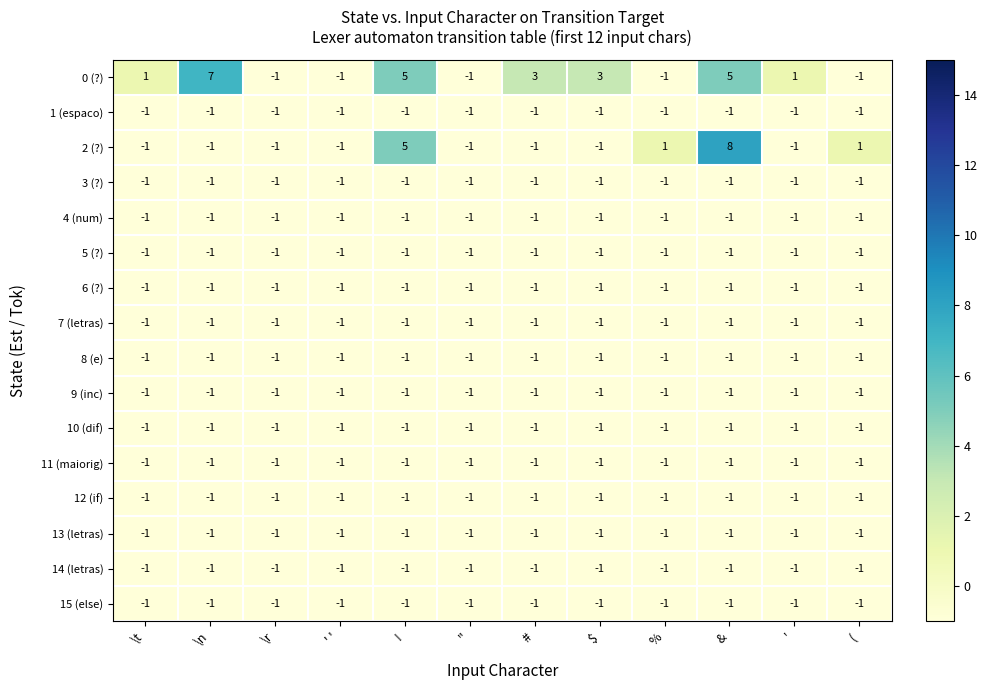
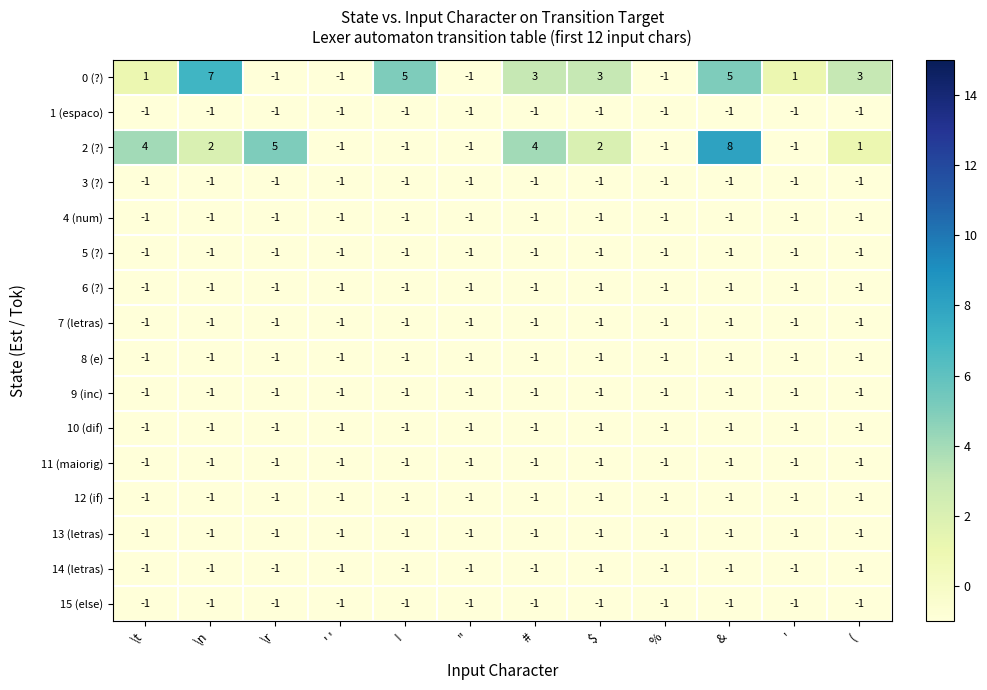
0 (?), (: -1 -> 3
2 (?), \t: -1 -> 4
2 (?), \n: -1 -> 2
2 (?), \r: -1 -> 5
2 (?), !: 5 -> -1
2 (?), #: -1 -> 4
2 (?), $: -1 -> 2
2 (?), %: 1 -> -1
